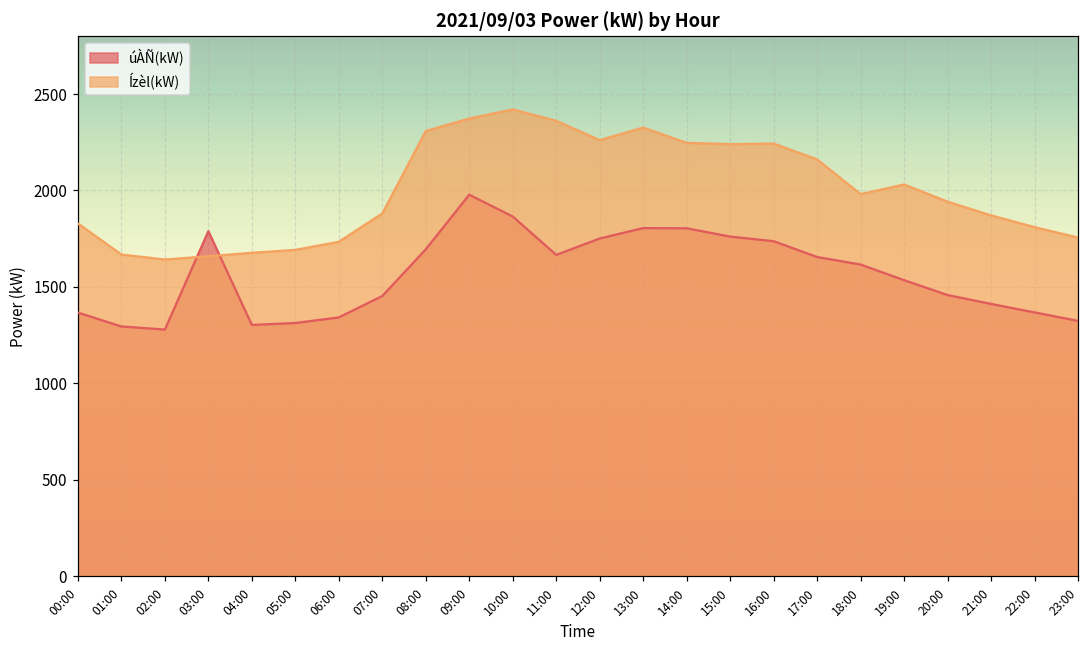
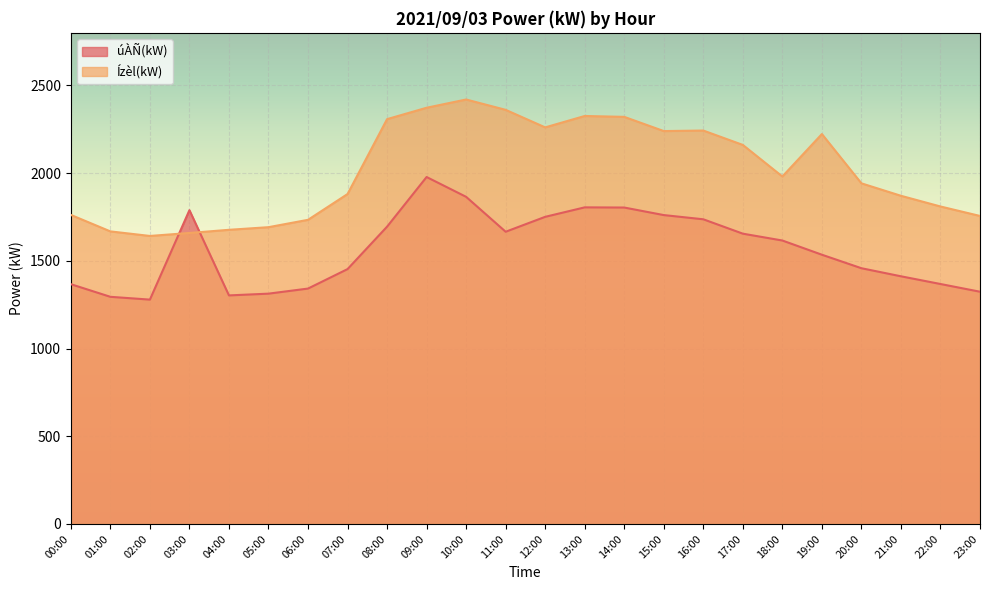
Ízèl(kW), 00:00: 1830 -> 1760
Ízèl(kW), 14:00: 2250 -> 2320
Ízèl(kW), 19:00: 2030 -> 2220
